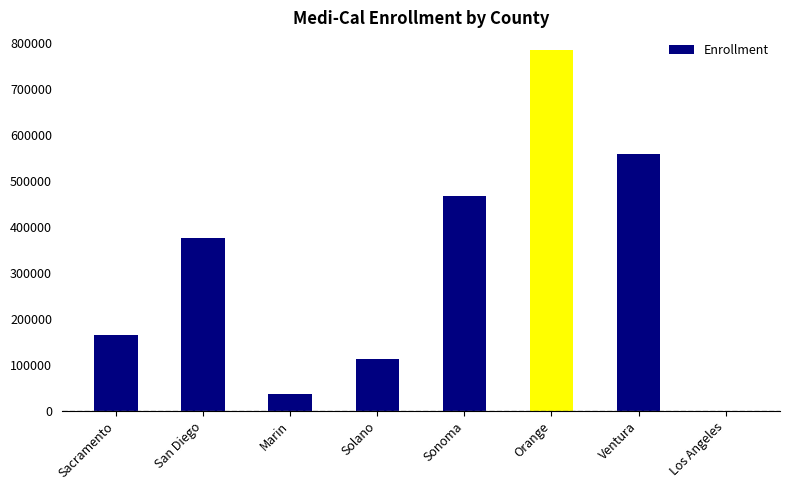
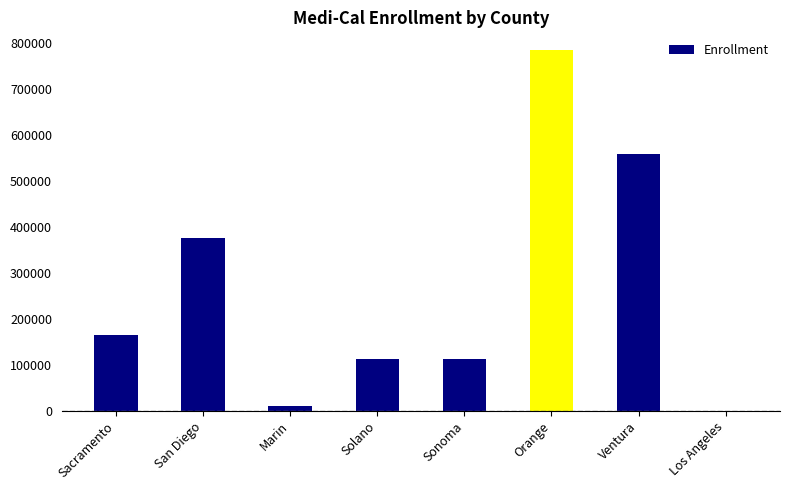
Marin: 40000 -> 10000
Sonoma: 470000 -> 110000
